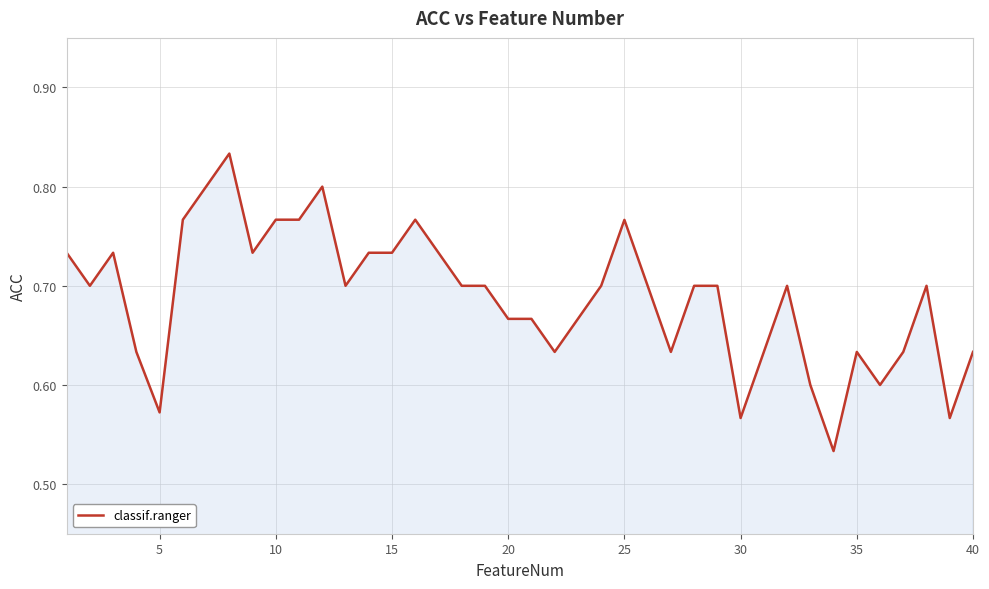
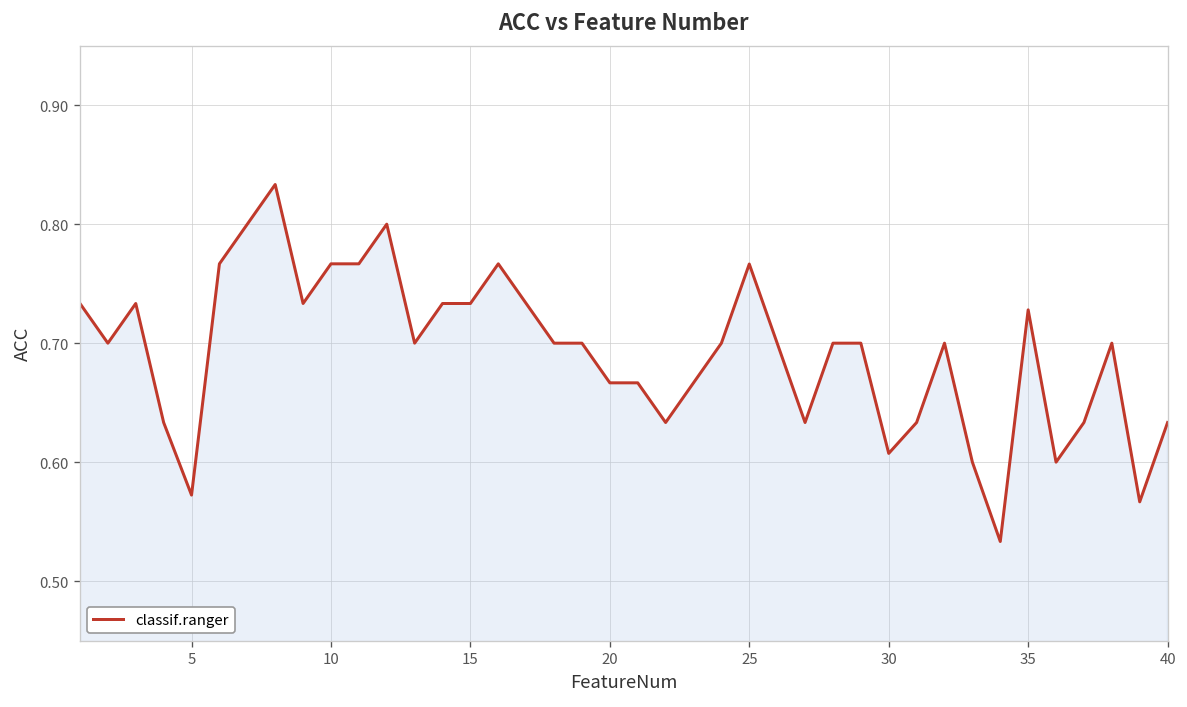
30: 0.57 -> 0.61
35: 0.63 -> 0.73
